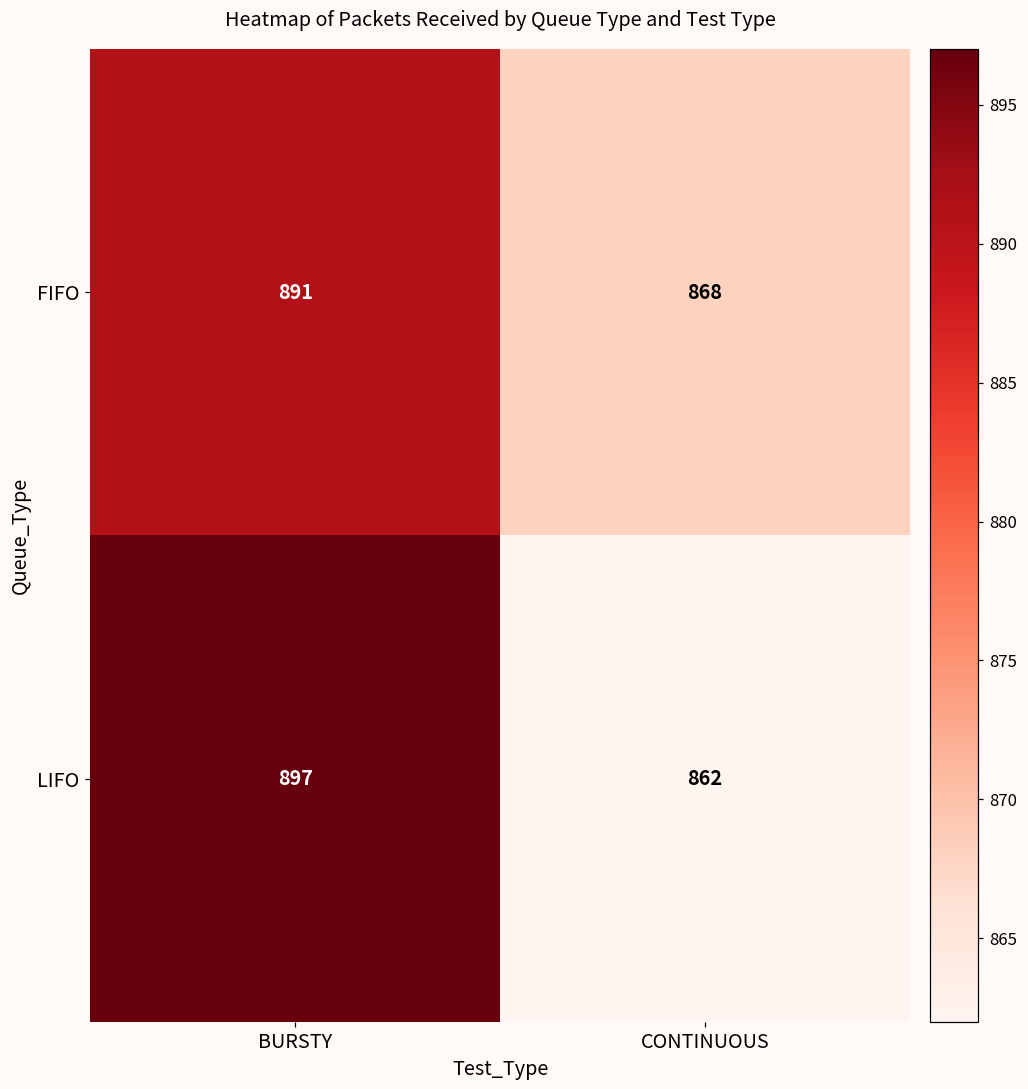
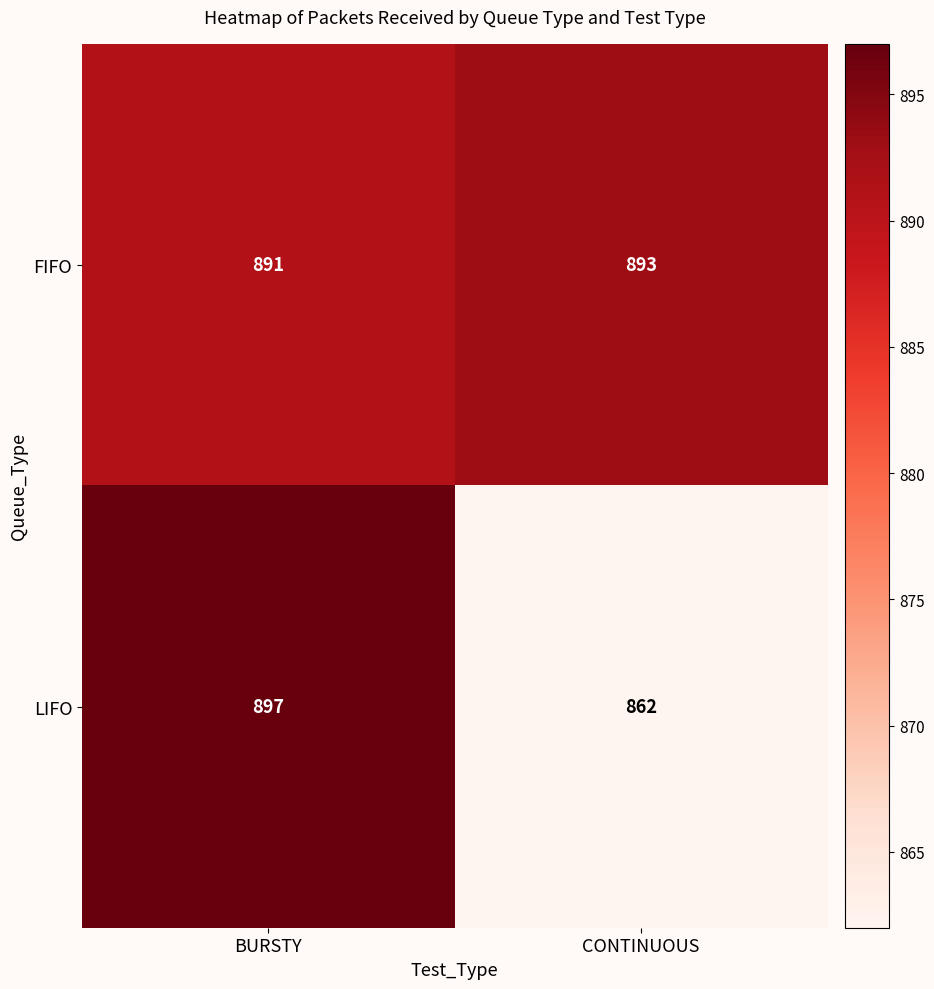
FIFO, CONTINUOUS: 868 -> 893
